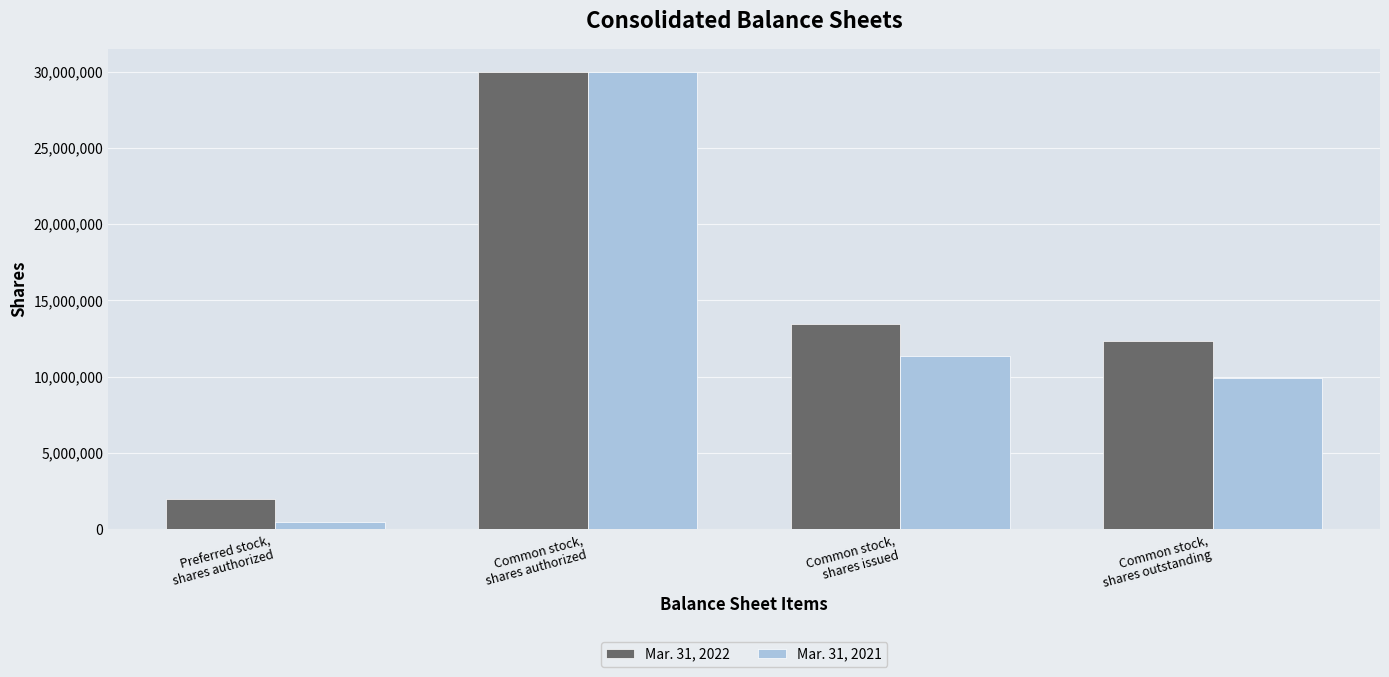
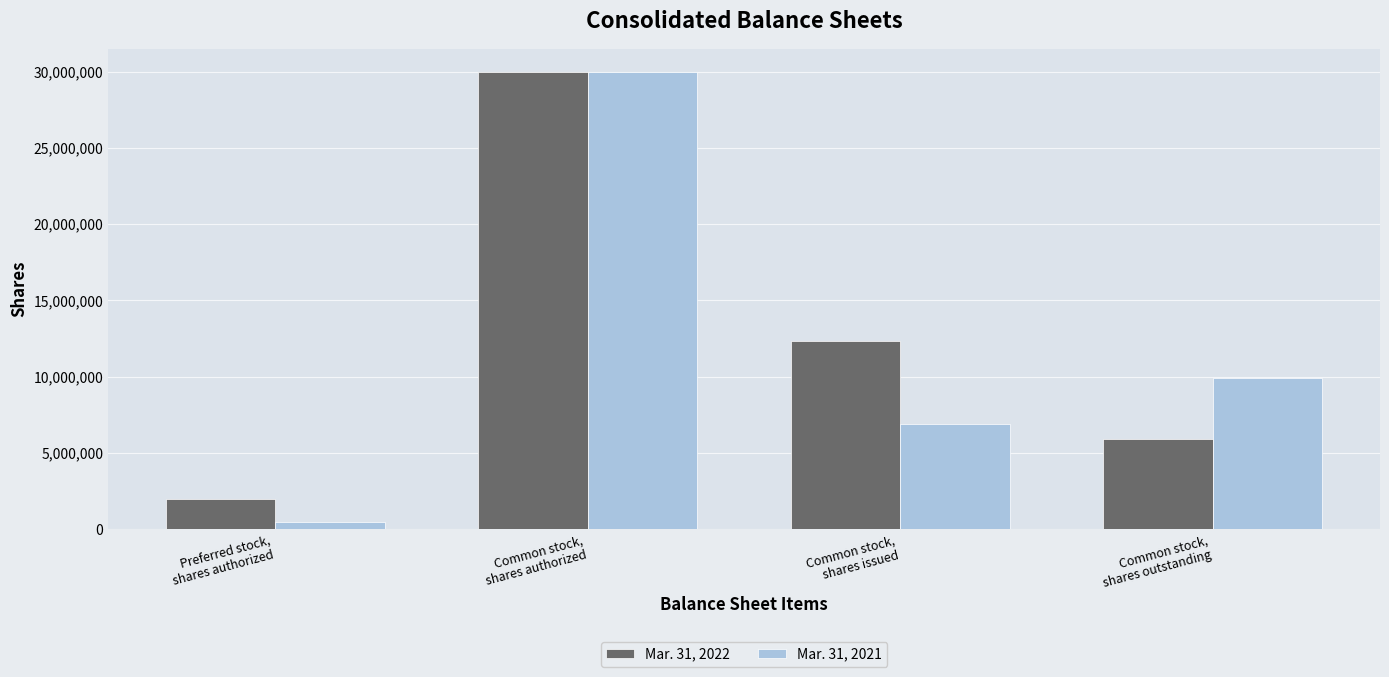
Mar. 31, 2022, Common stock, shares issued: 13,500,000 -> 12,300,000
Mar. 31, 2021, Common stock, shares issued: 11,300,000 -> 6,900,000
Mar. 31, 2022, Common stock, shares outstanding: 12,300,000 -> 5,900,000
